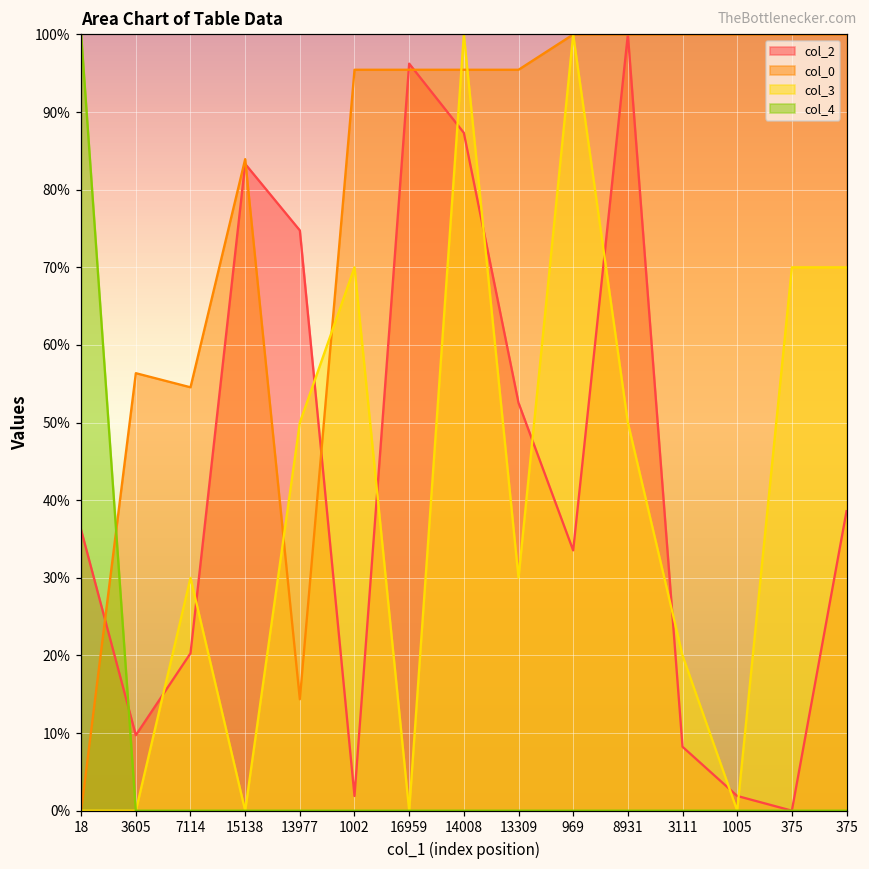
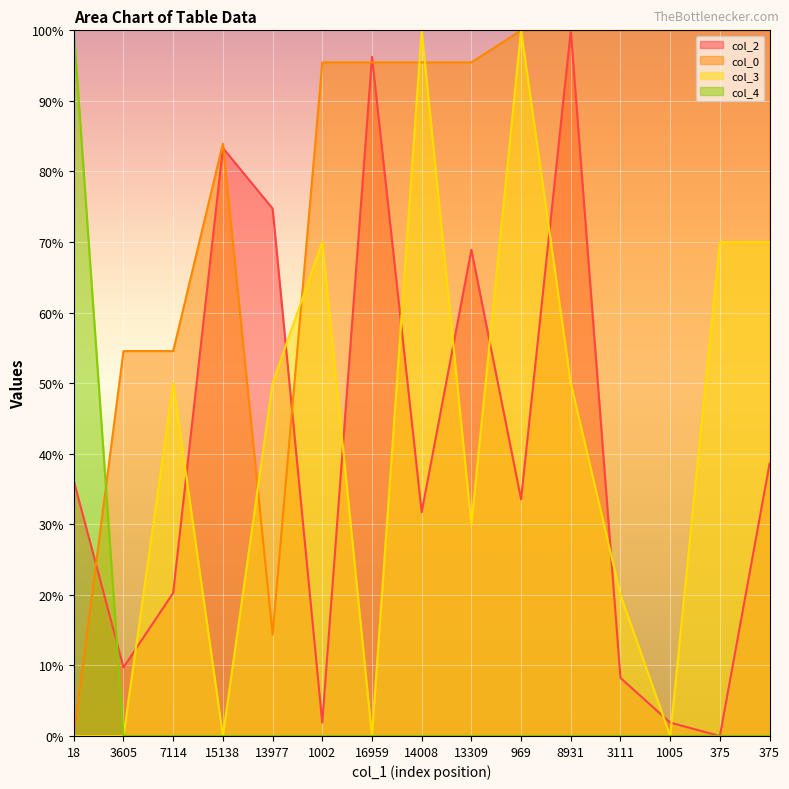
col_0, 3605: 56% -> 55%
col_3, 7114: 30% -> 50%
col_2, 14008: 87% -> 32%
col_2, 13309: 53% -> 69%
